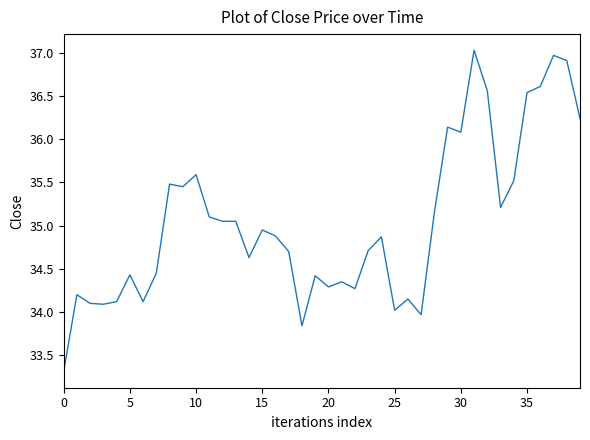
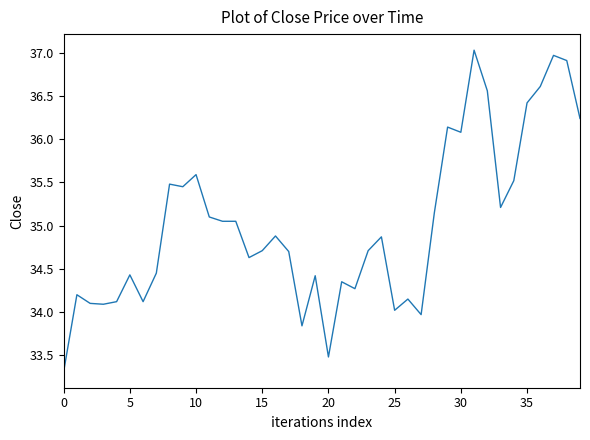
15: 35.0 -> 34.7
20: 34.3 -> 33.5
35: 36.5 -> 36.4
